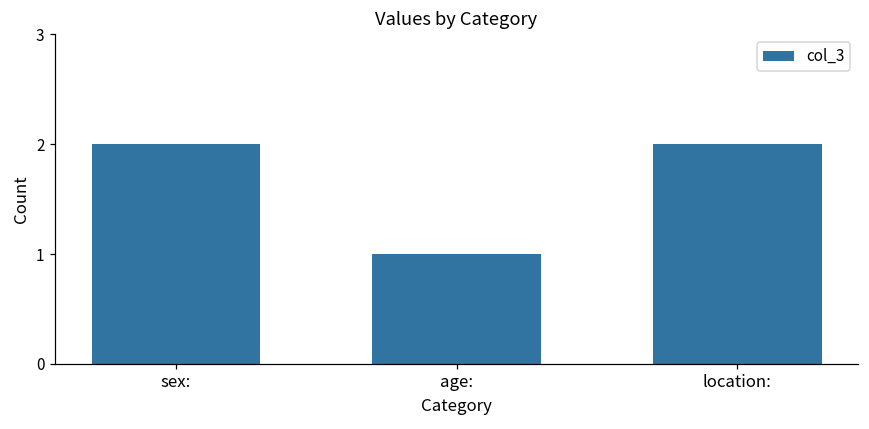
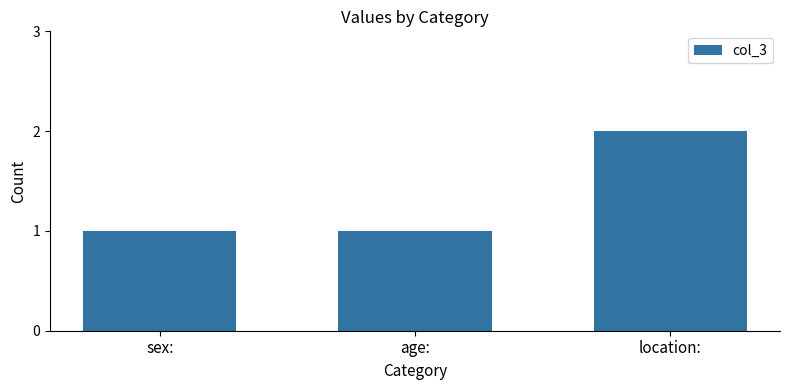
sex:: 2 -> 1
